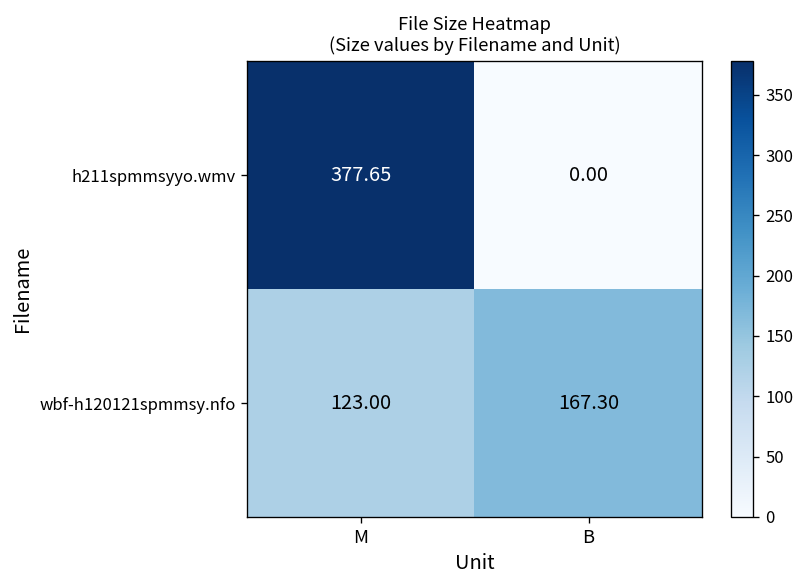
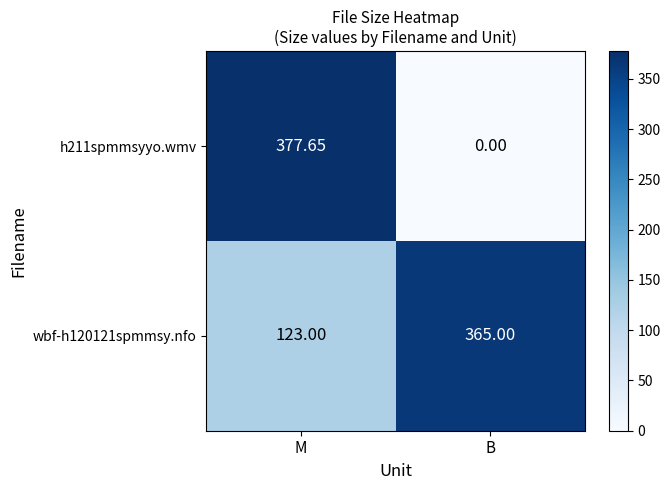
wbf-h120121spmmsy.nfo, B: 167.30 -> 365.00
